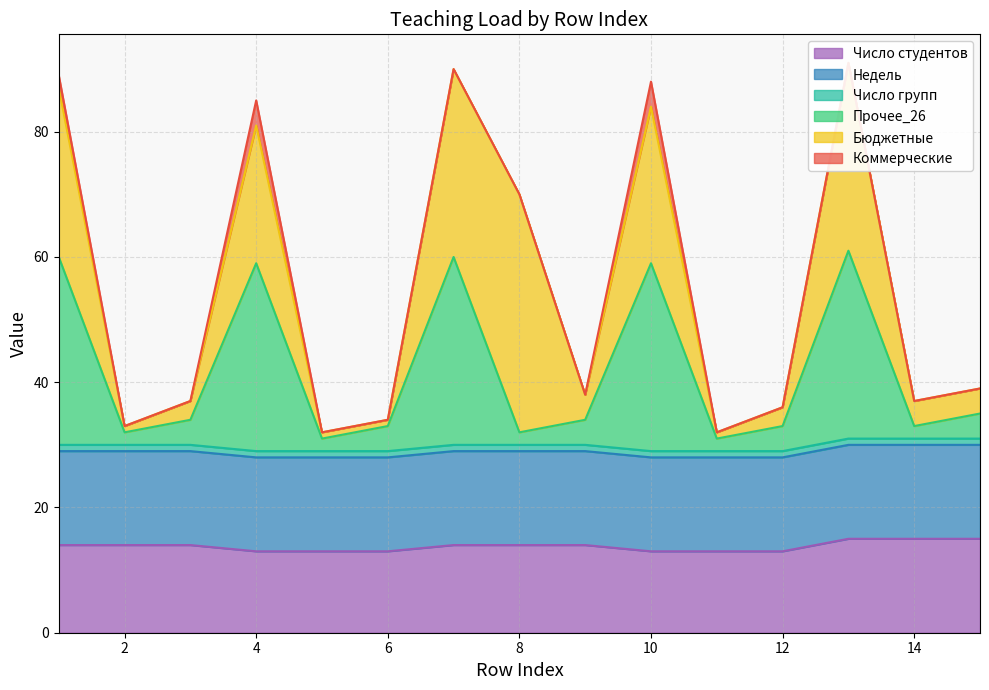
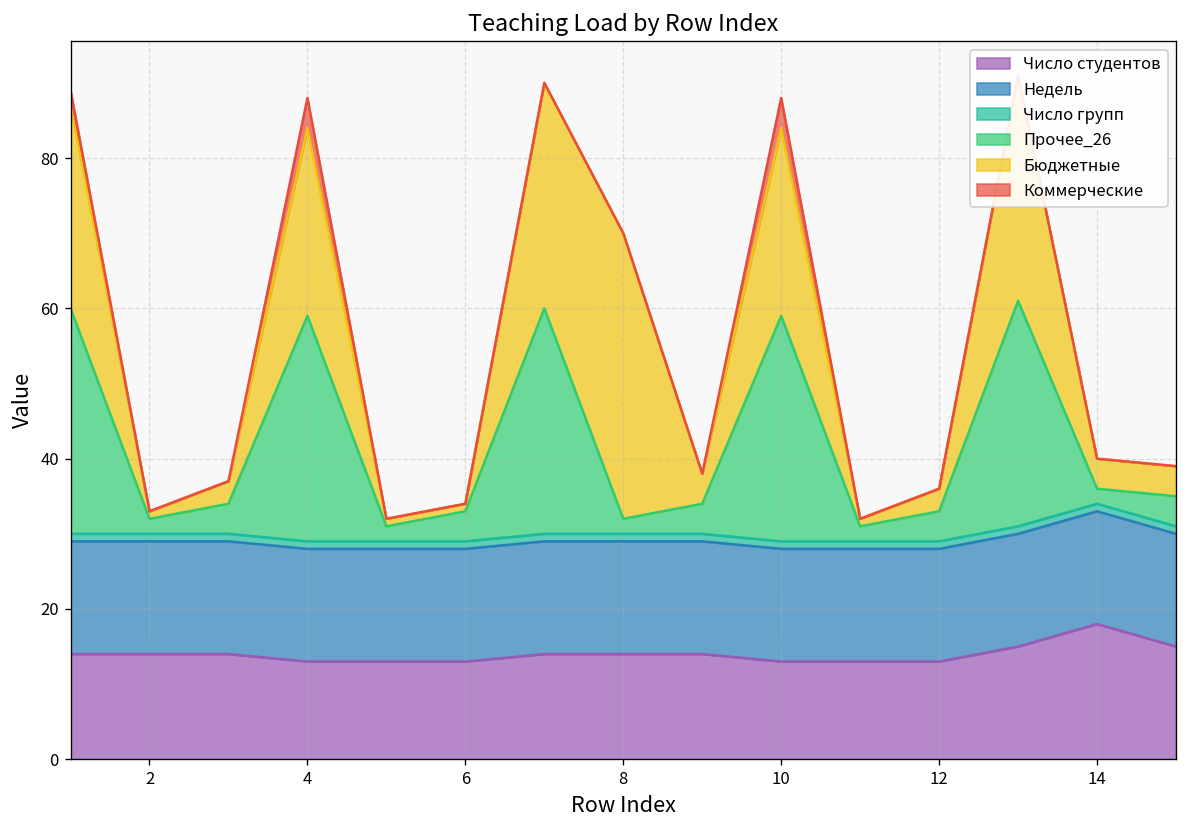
Бюджетные, 4: 22 -> 25
Число студентов, 14: 15 -> 18
